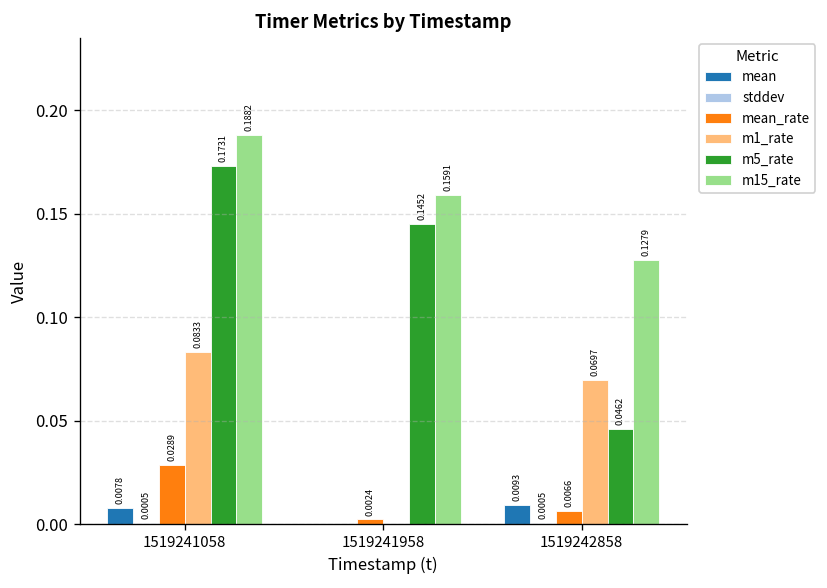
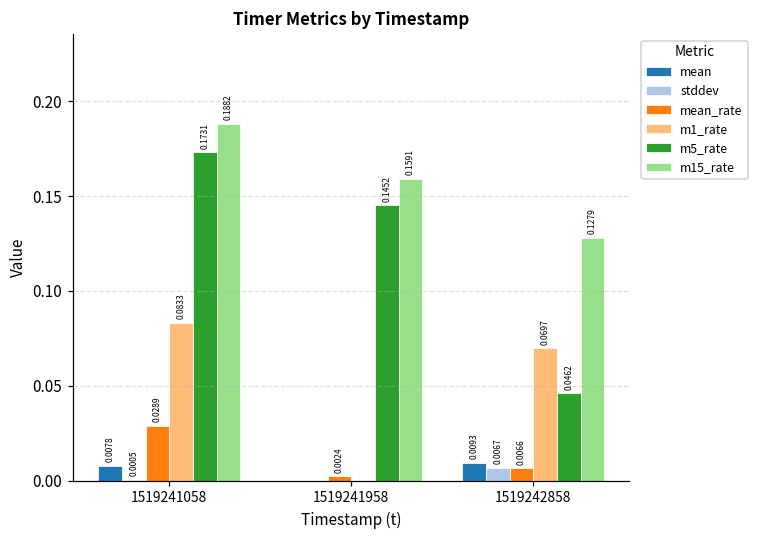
stddev, 1519242858: 0.0005 -> 0.0067
